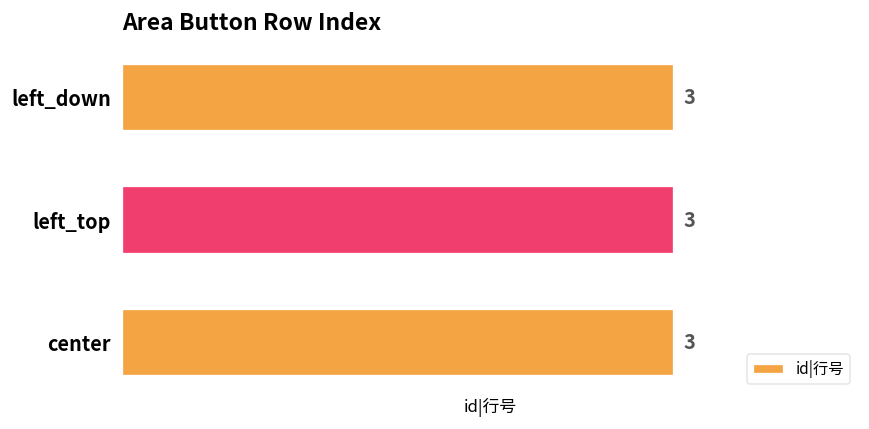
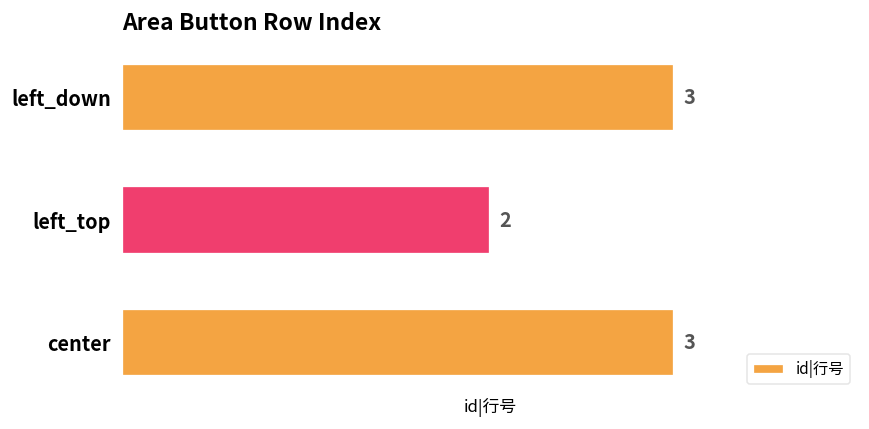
left_top: 3 -> 2
